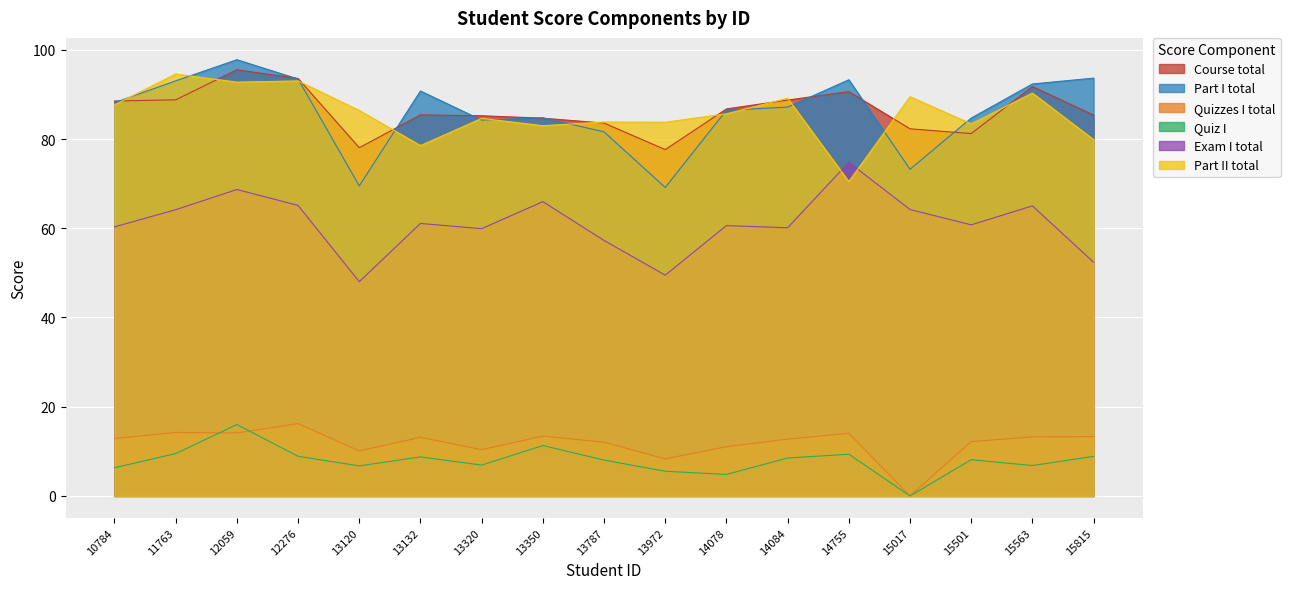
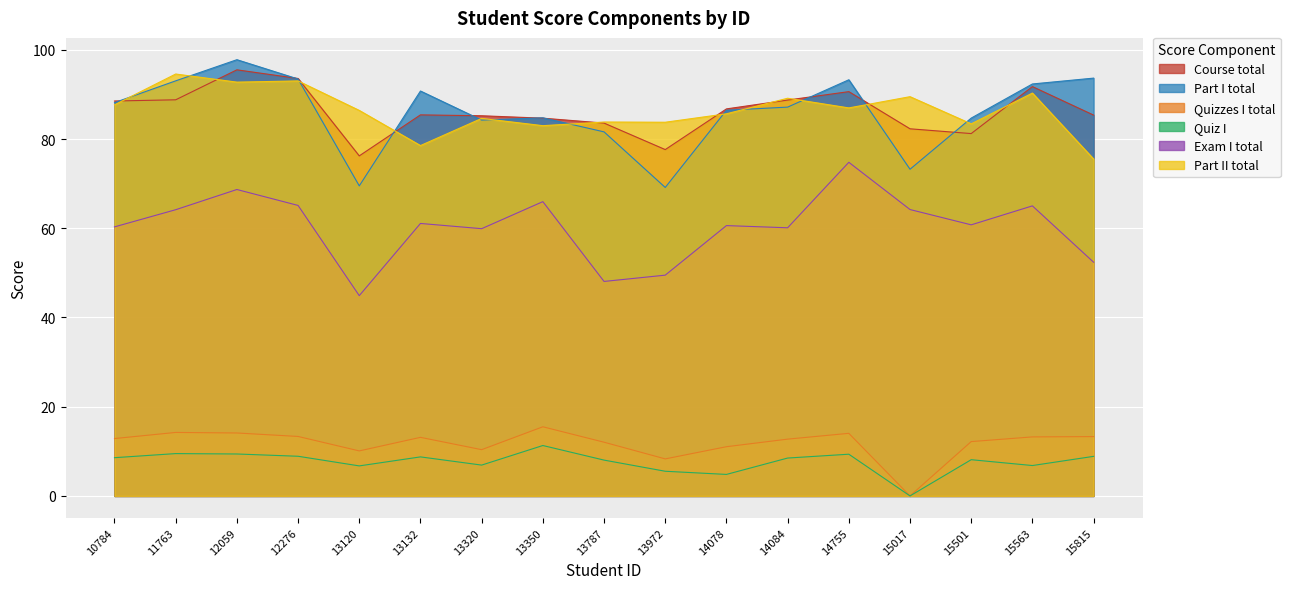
Quiz I, 10784: 6 -> 9
Quiz I, 12059: 16 -> 9
Quizzes I total, 12276: 16 -> 13
Course total, 13120: 78 -> 76
Exam I total, 13120: 48 -> 45
Quizzes I total, 13350: 13 -> 16
Exam I total, 13787: 57 -> 48
Part II total, 14755: 70 -> 87
Part II total, 15815: 80 -> 76
